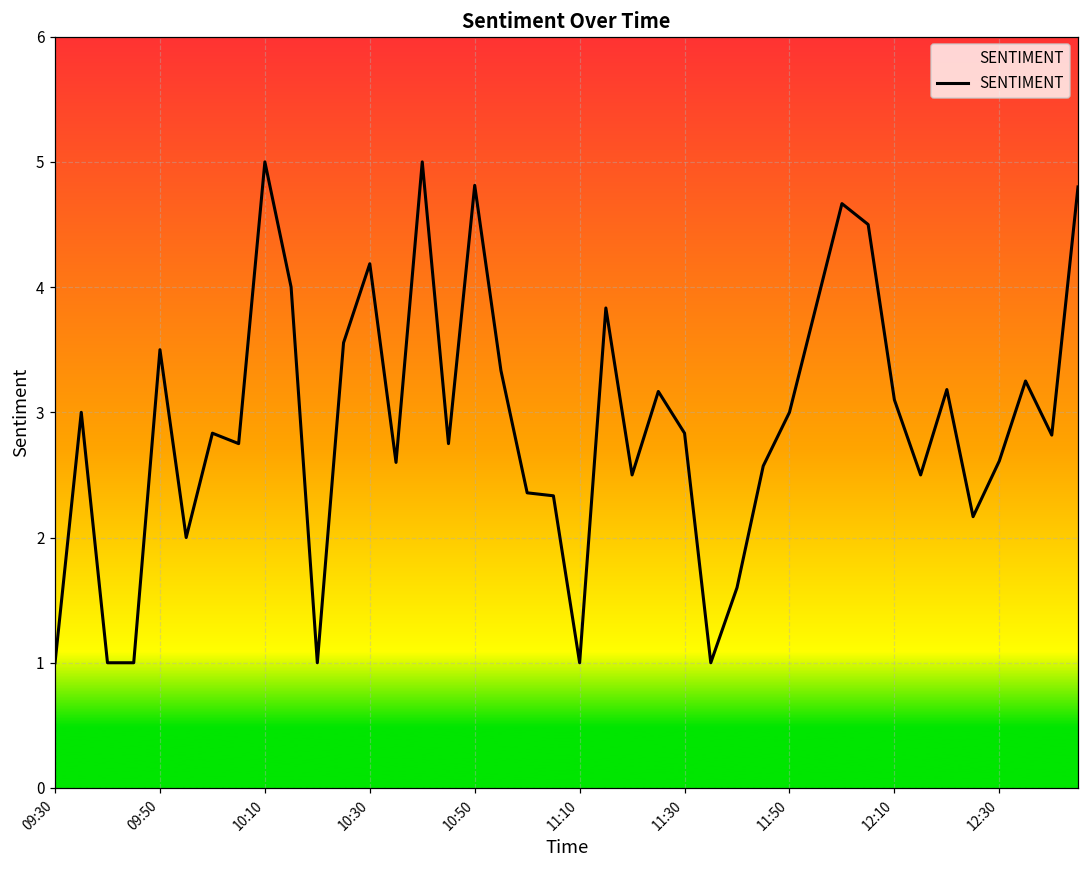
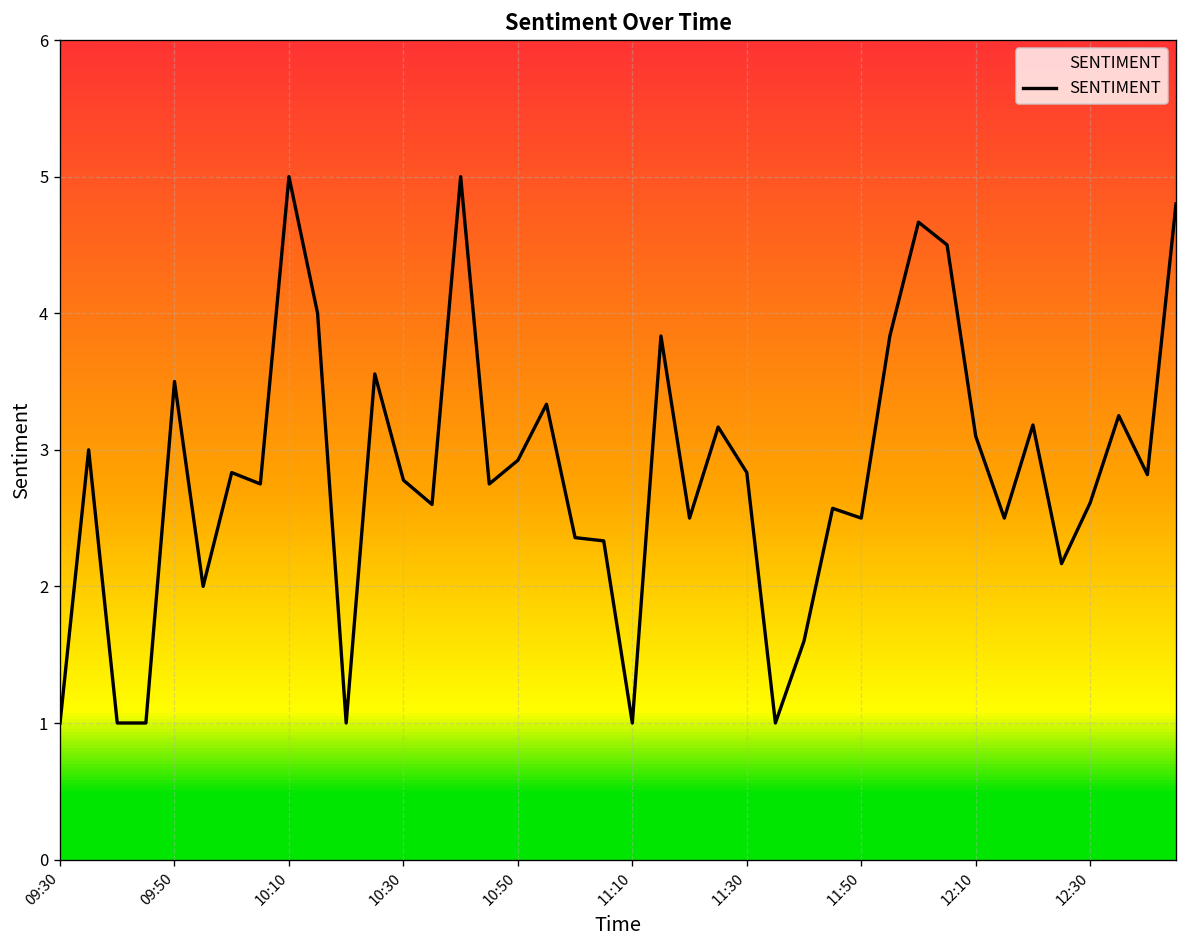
10:30: 4.19 -> 2.78
10:50: 4.81 -> 2.92
11:50: 3.0 -> 2.5
